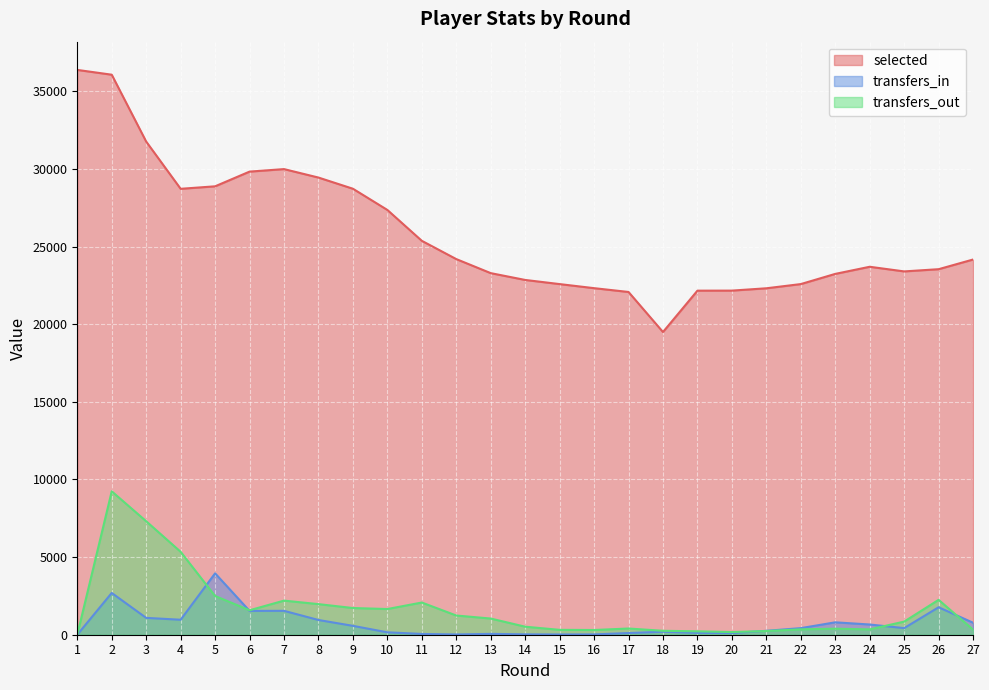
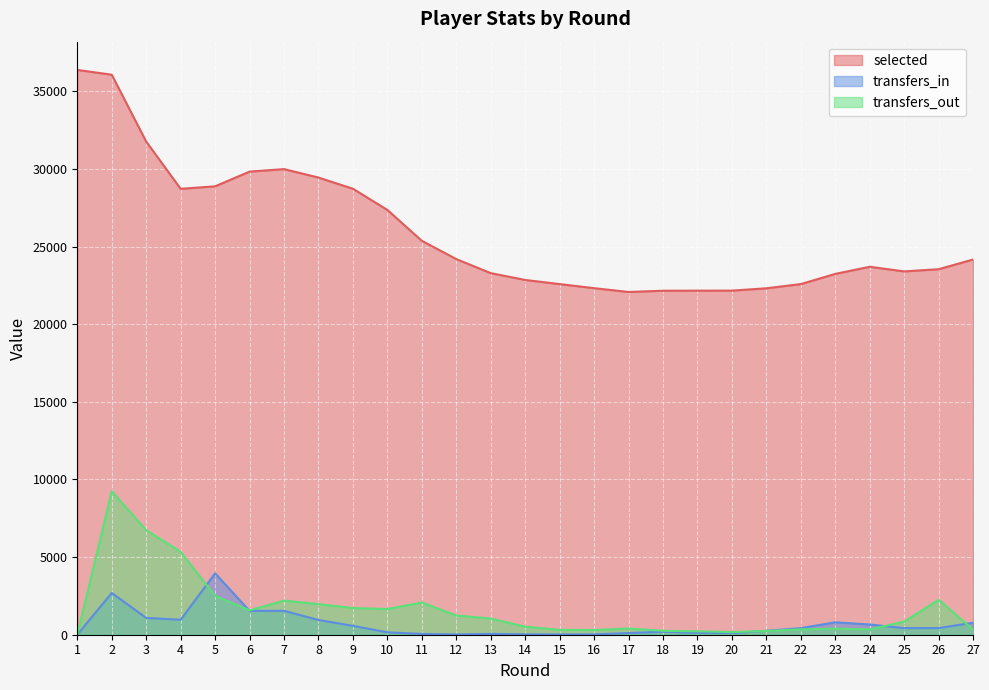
transfers_out, 3: 7300 -> 6700
selected, 18: 19500 -> 22200
transfers_in, 26: 1800 -> 400
